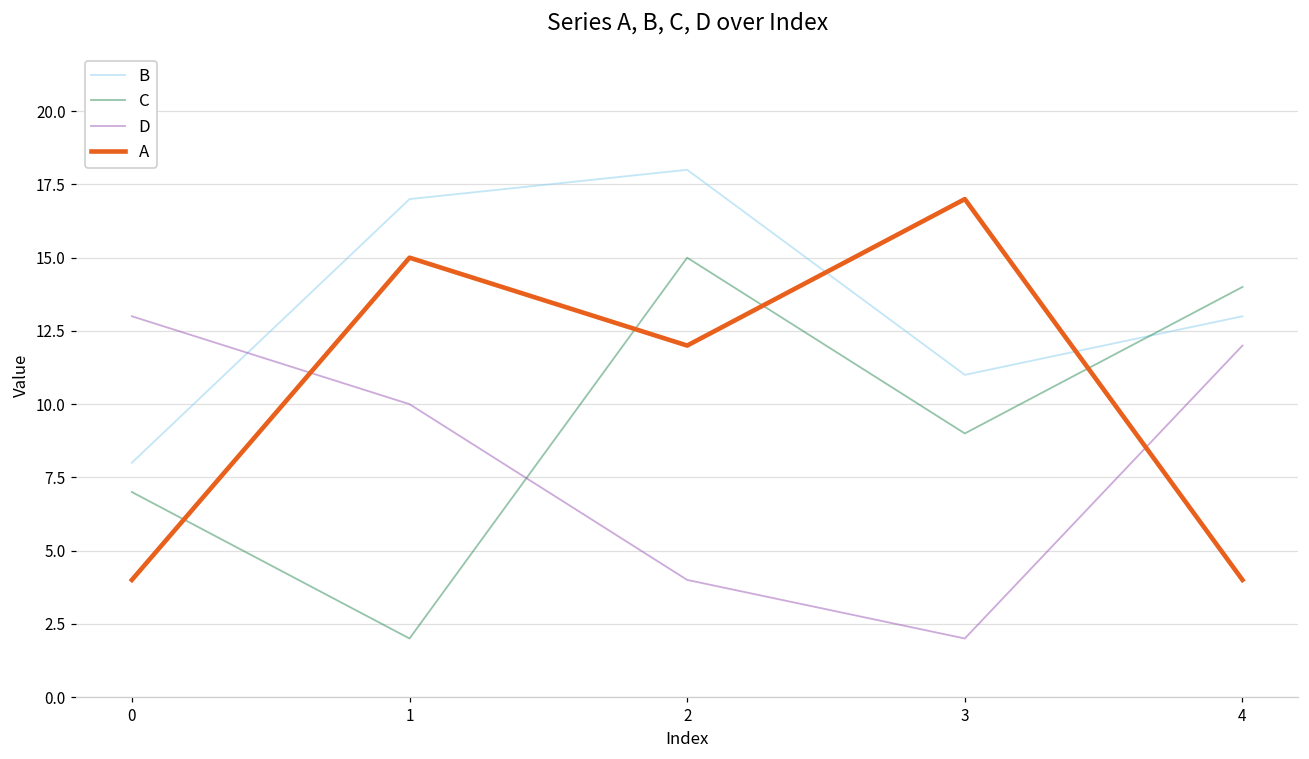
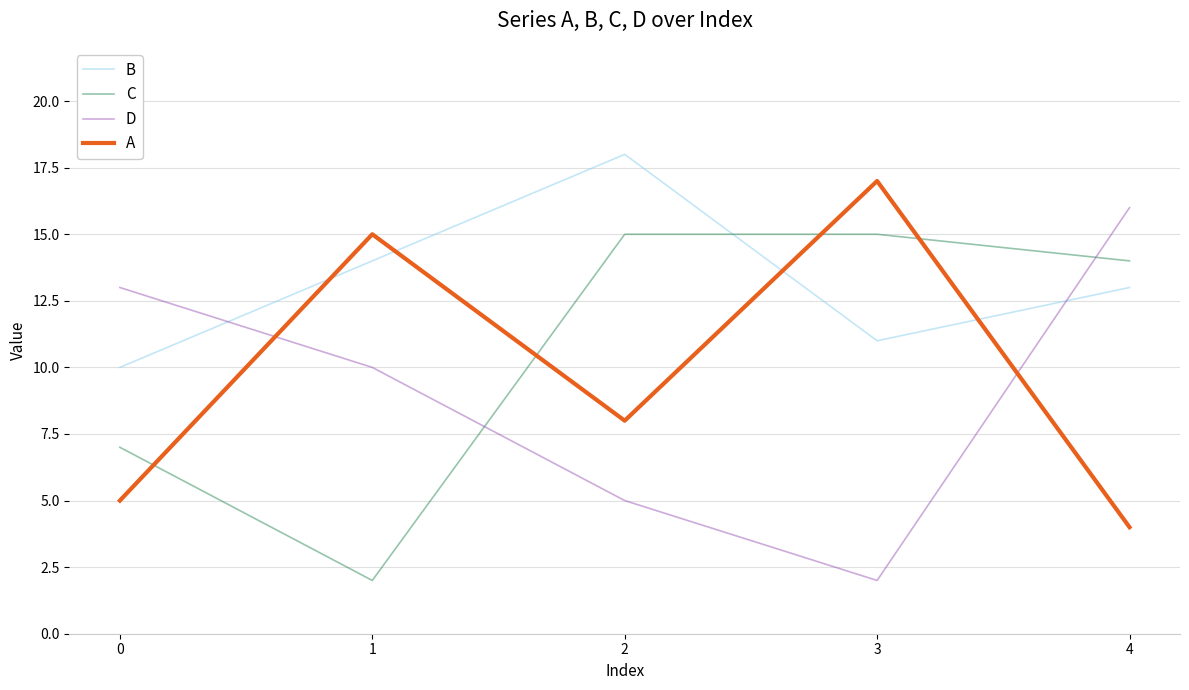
B, 0: 8 -> 10
A, 0: 4 -> 5
B, 1: 17 -> 14
D, 2: 4 -> 5
A, 2: 12 -> 8
C, 3: 9 -> 15
D, 4: 12 -> 16
